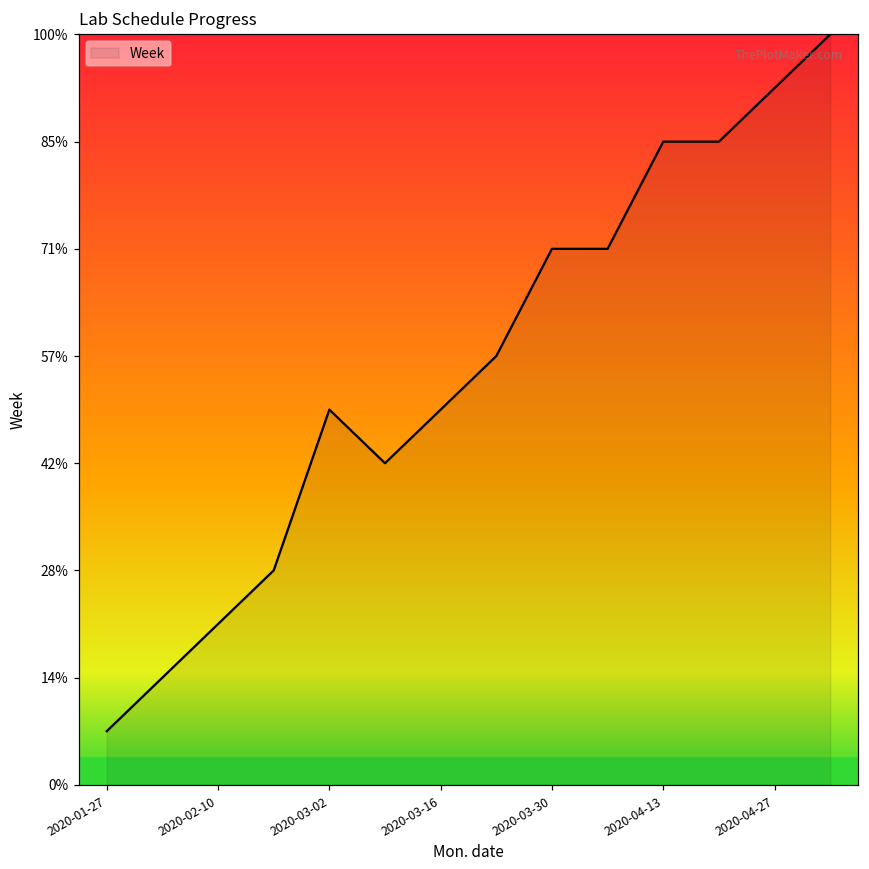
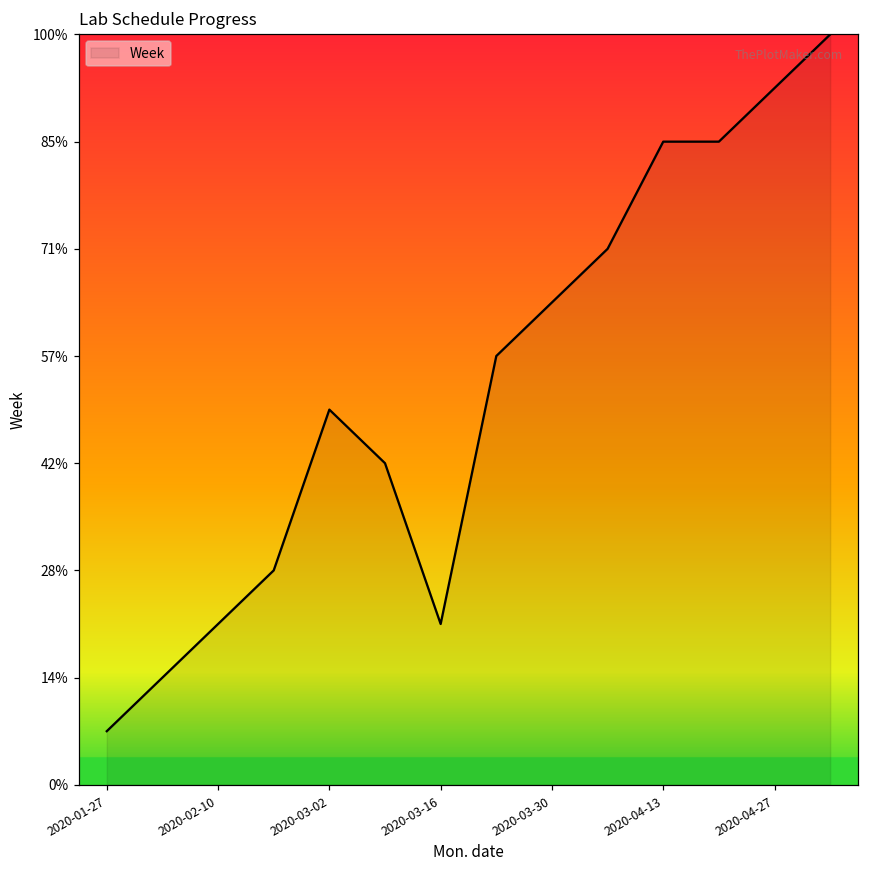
2020-03-16: 50% -> 21%
2020-03-30: 71% -> 64%
